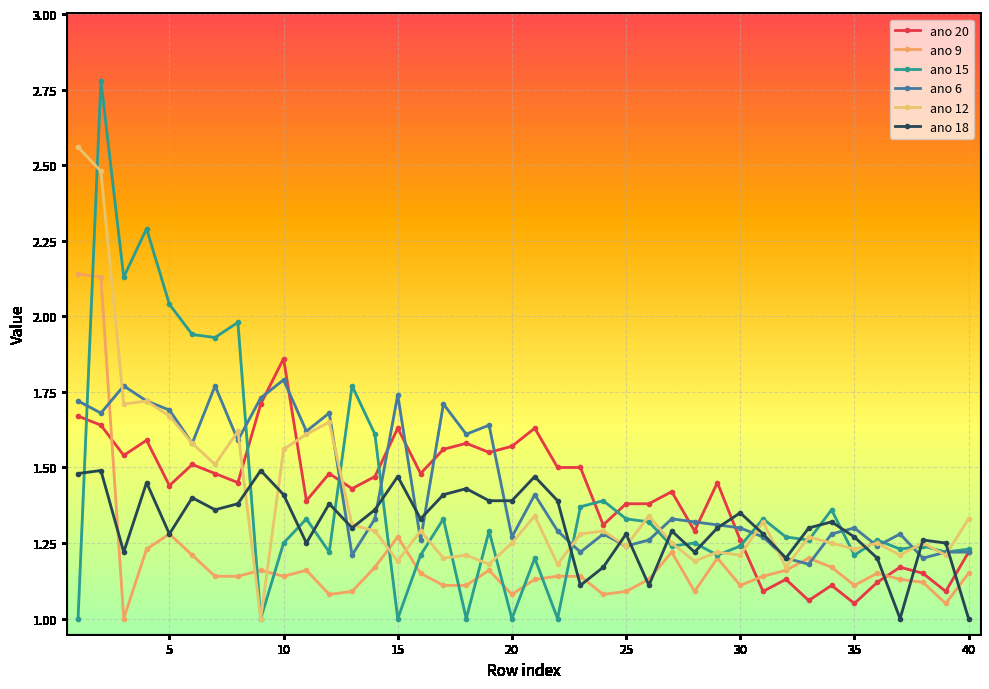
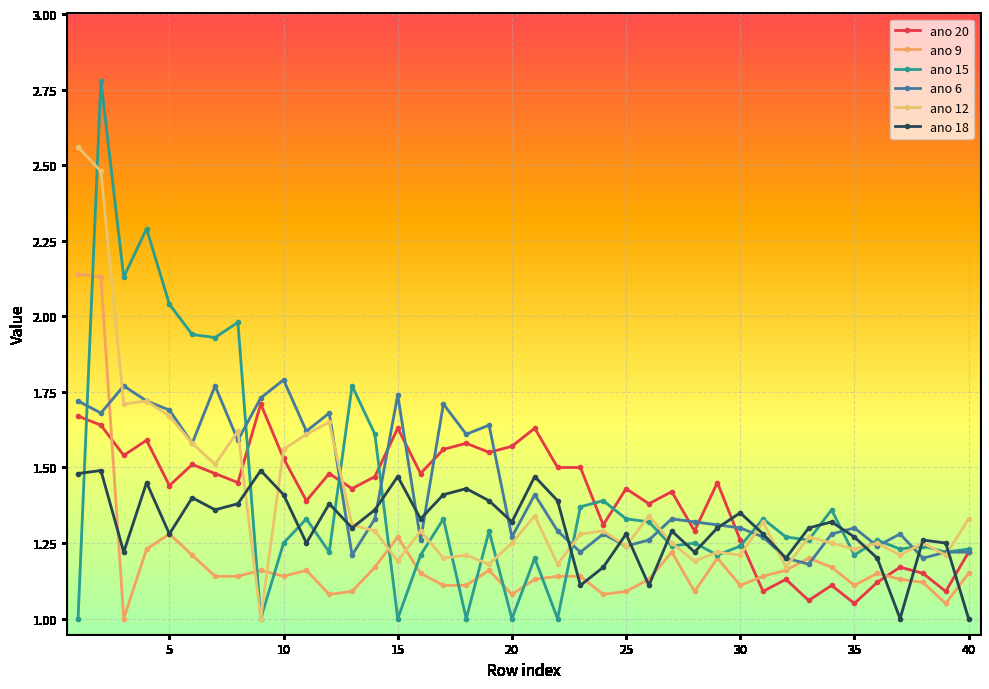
ano 20, 10: 1.86 -> 1.53
ano 18, 20: 1.39 -> 1.32
ano 20, 25: 1.38 -> 1.43
